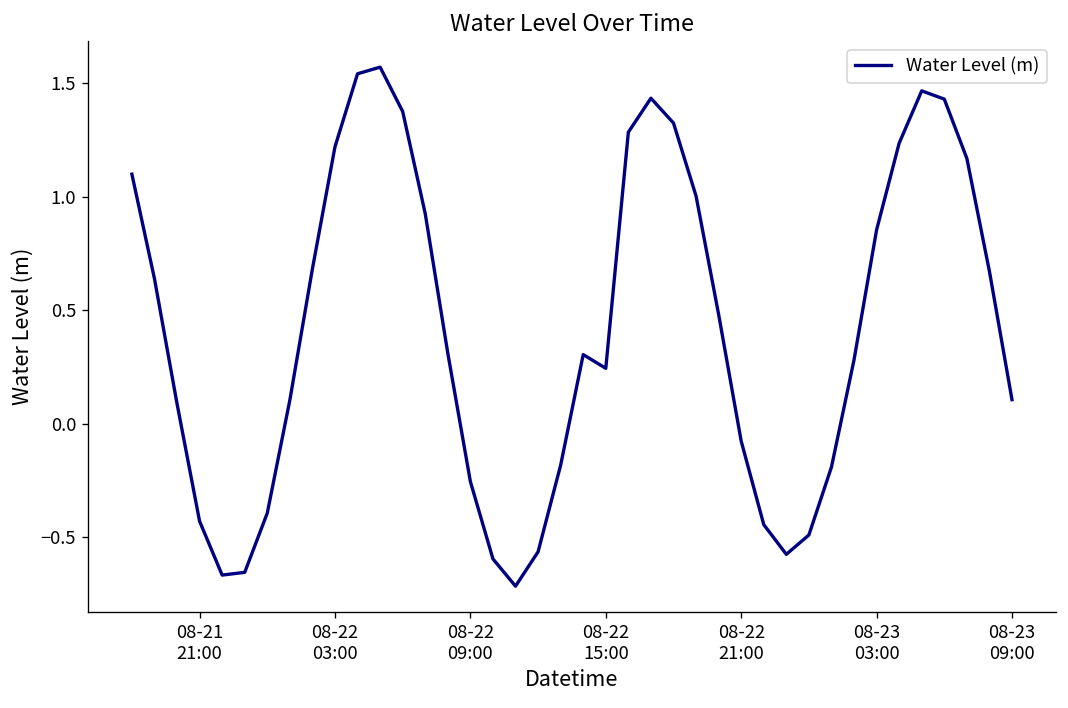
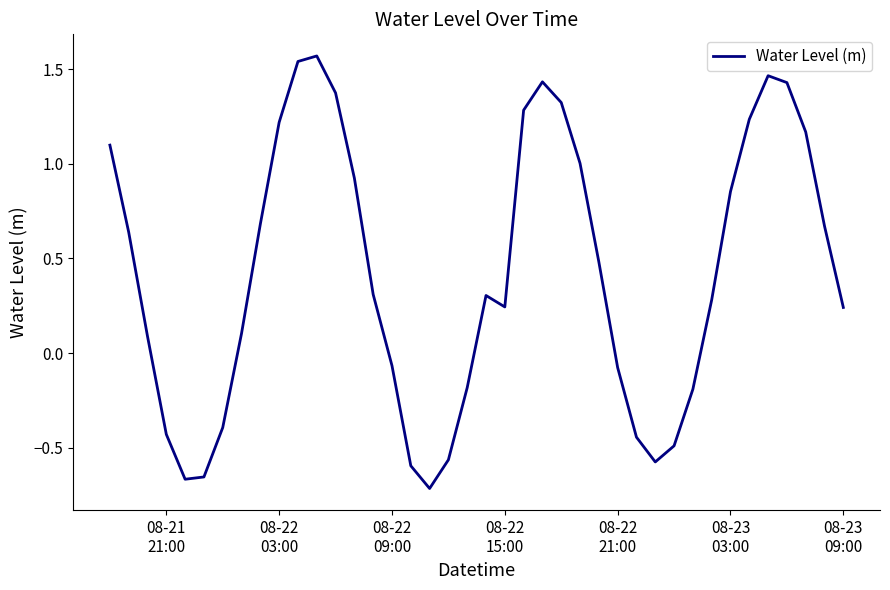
08-22 09:00: -0.26 -> -0.07
08-23 09:00: 0.11 -> 0.24
